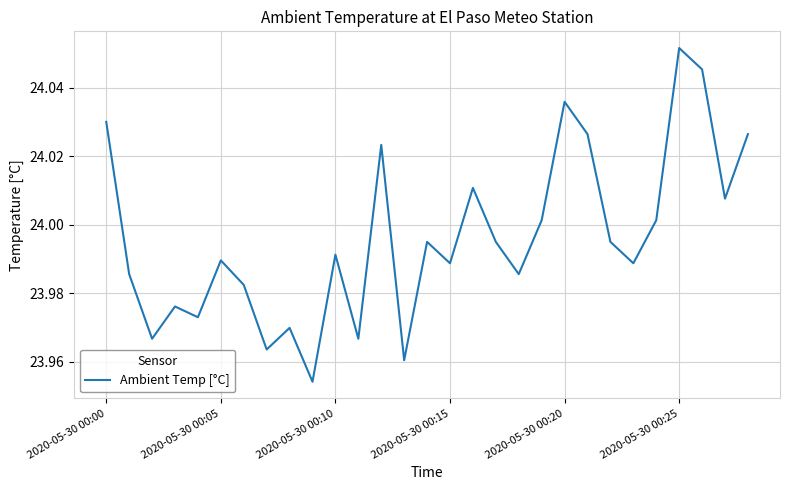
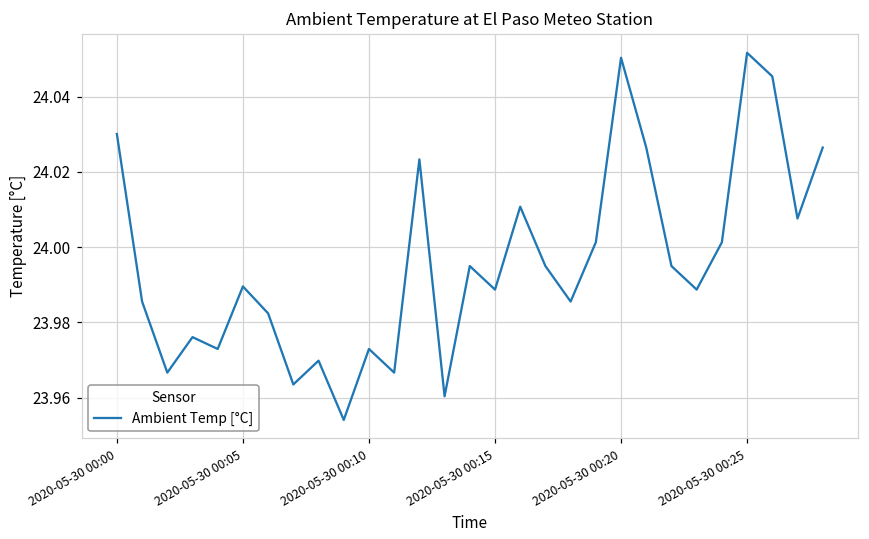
2020-05-30 00:10: 23.991 -> 23.973
2020-05-30 00:20: 24.036 -> 24.050
